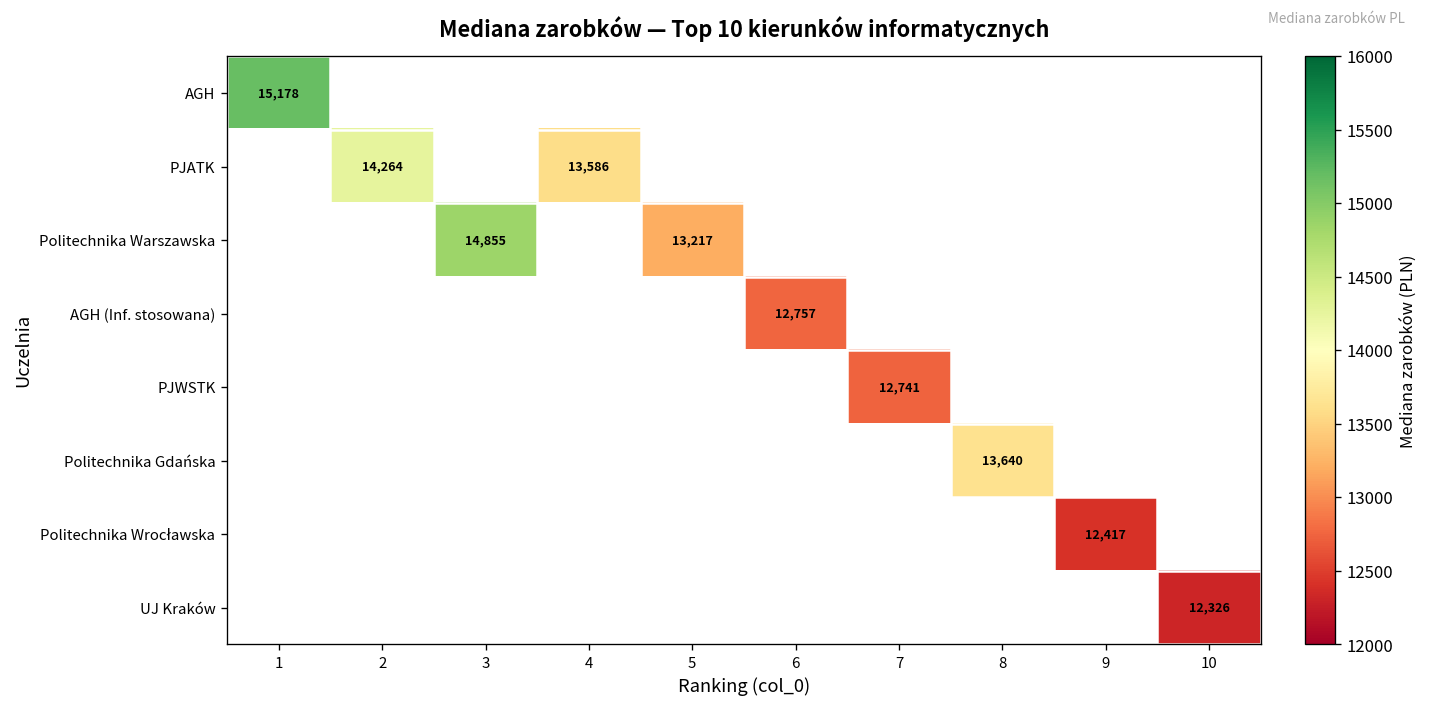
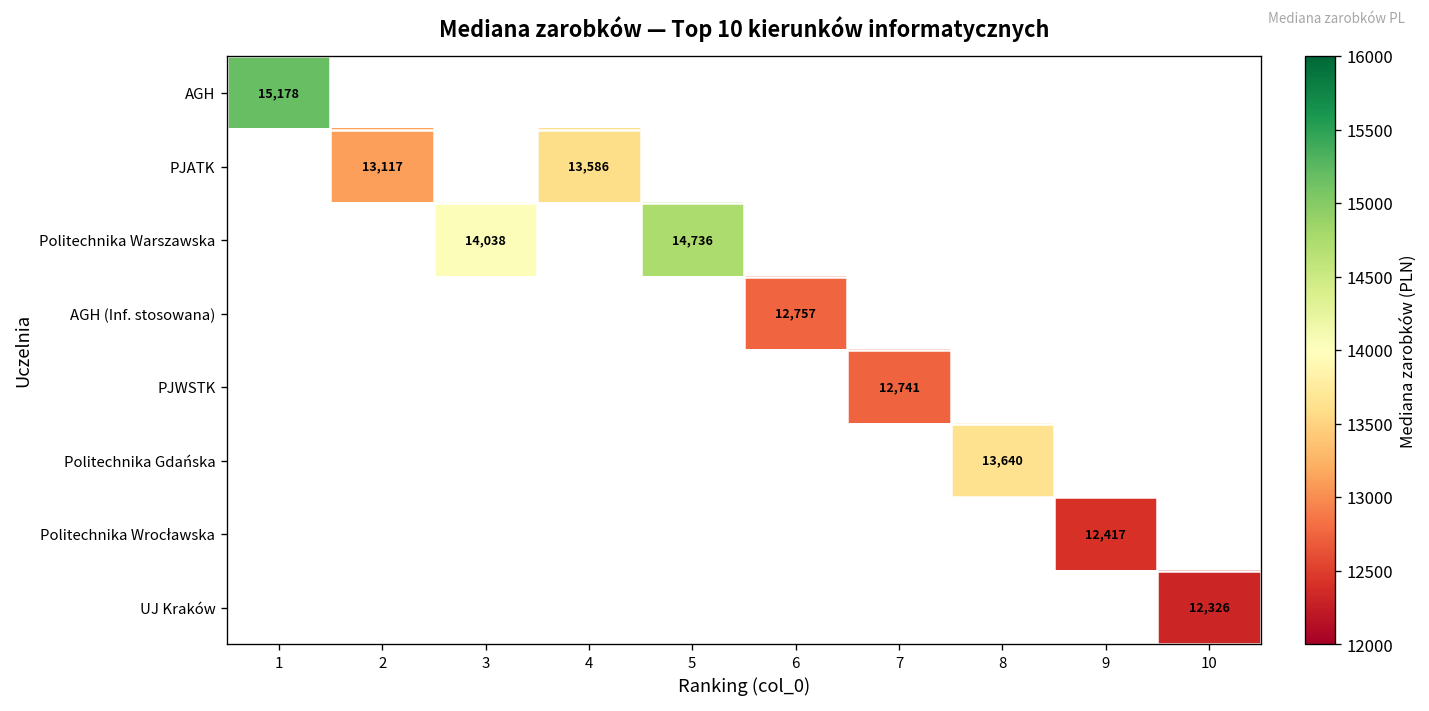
PJATK, 2: 14,264 -> 13,117
Politechnika Warszawska, 3: 14,855 -> 14,038
Politechnika Warszawska, 5: 13,217 -> 14,736
